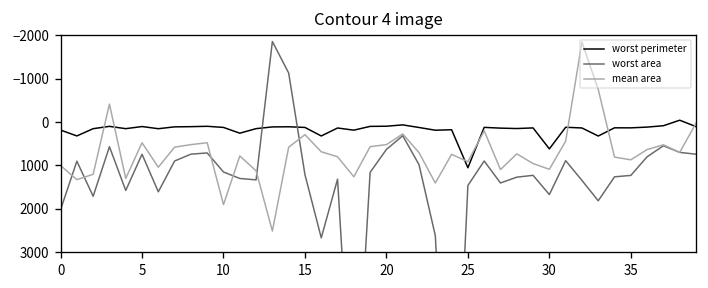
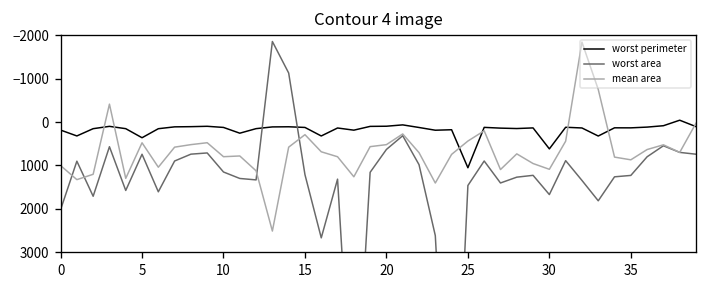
worst perimeter, 5: 100 -> 400
mean area, 10: 1900 -> 800
mean area, 25: 900 -> 400
